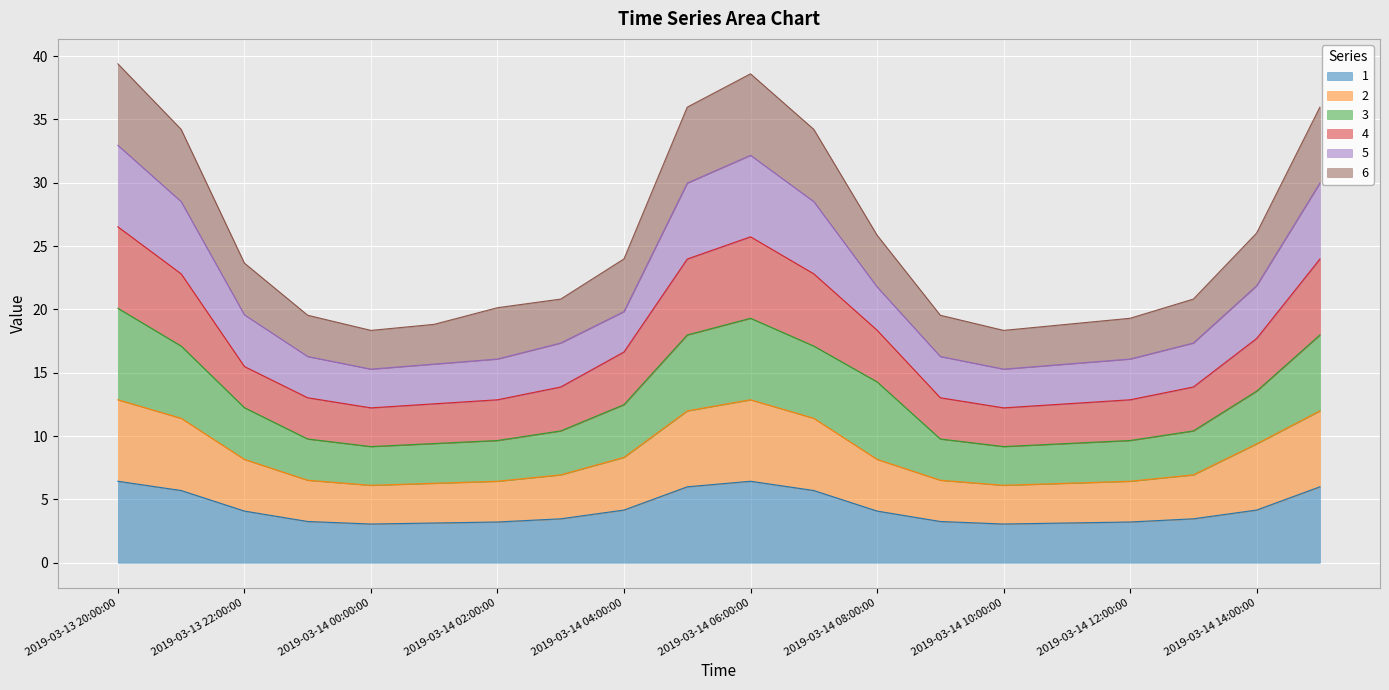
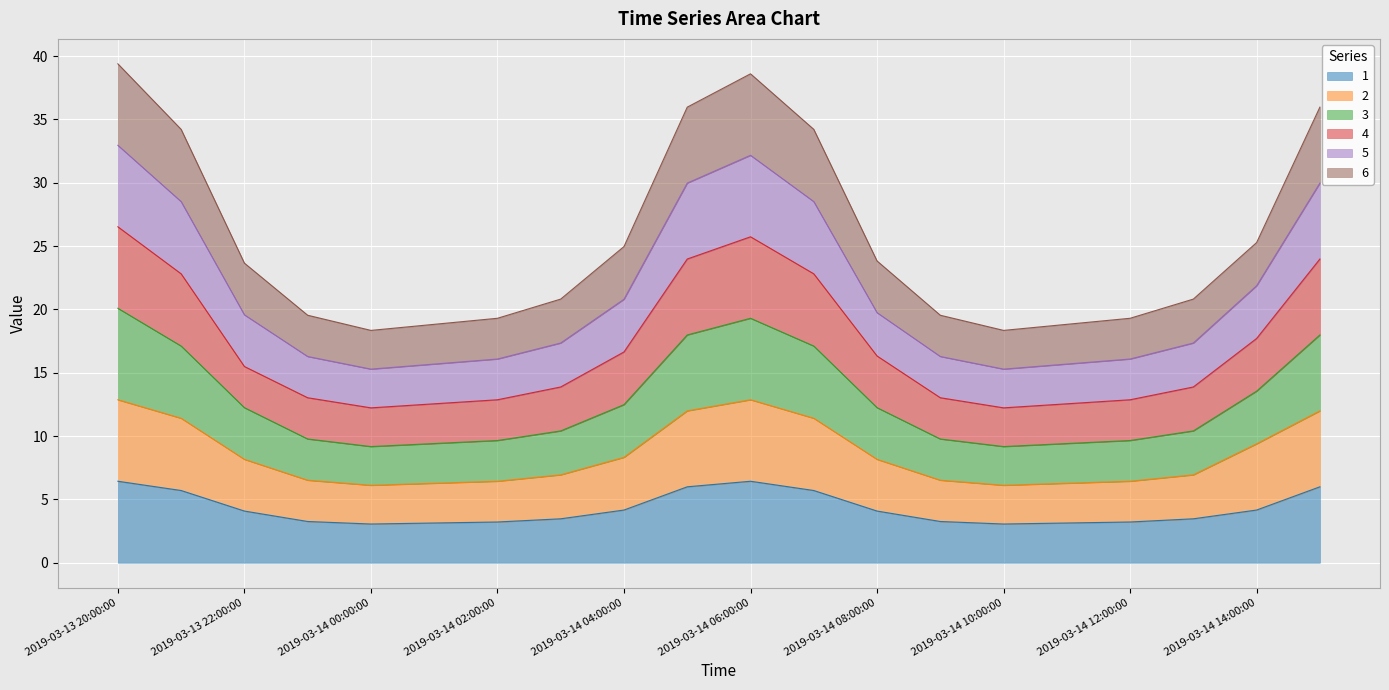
6, 2019-03-14 02:00:00: 4.1 -> 3.2
5, 2019-03-14 04:00:00: 3.2 -> 4.2
3, 2019-03-14 08:00:00: 6.1 -> 4.1
6, 2019-03-14 14:00:00: 4.2 -> 3.4
